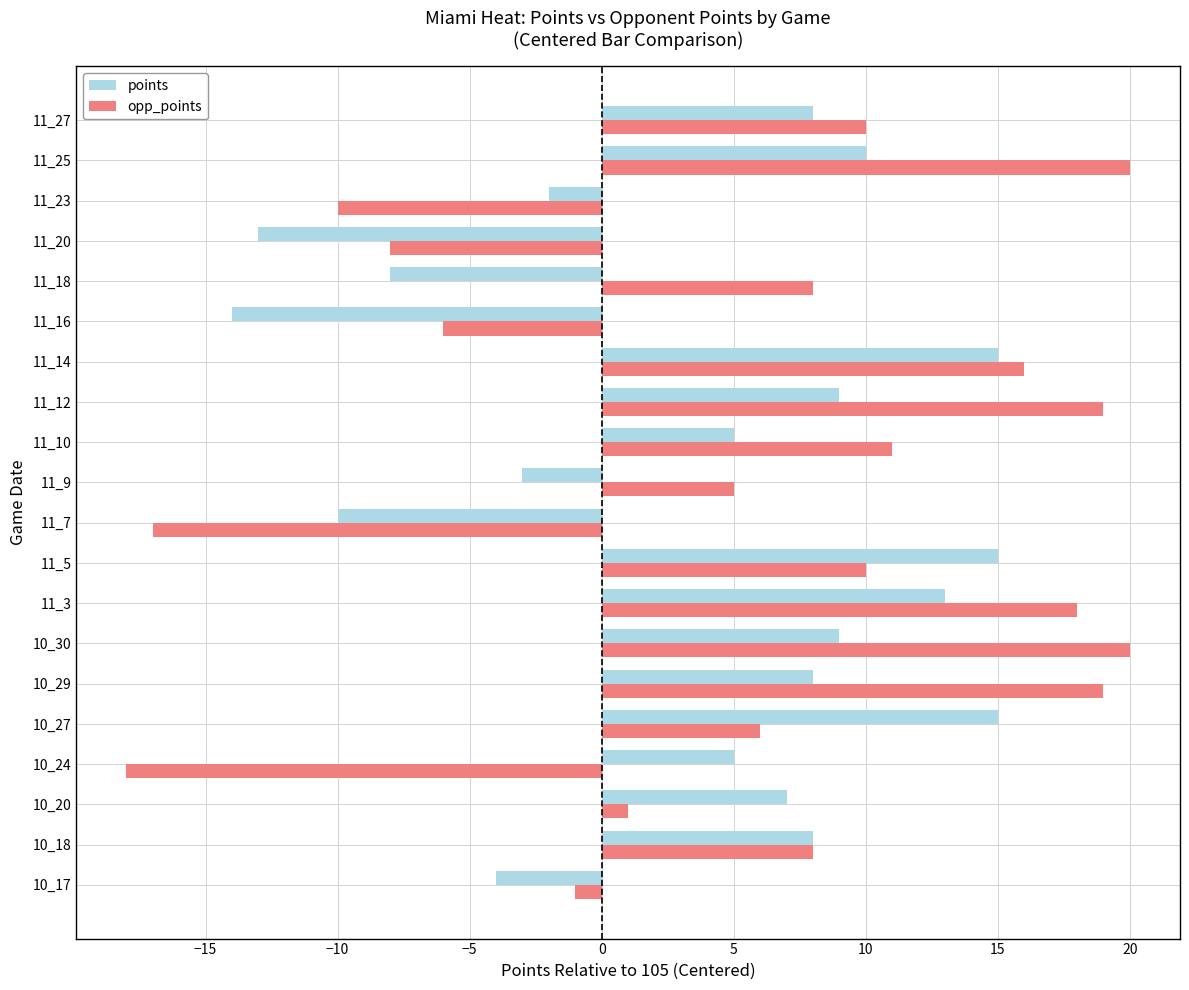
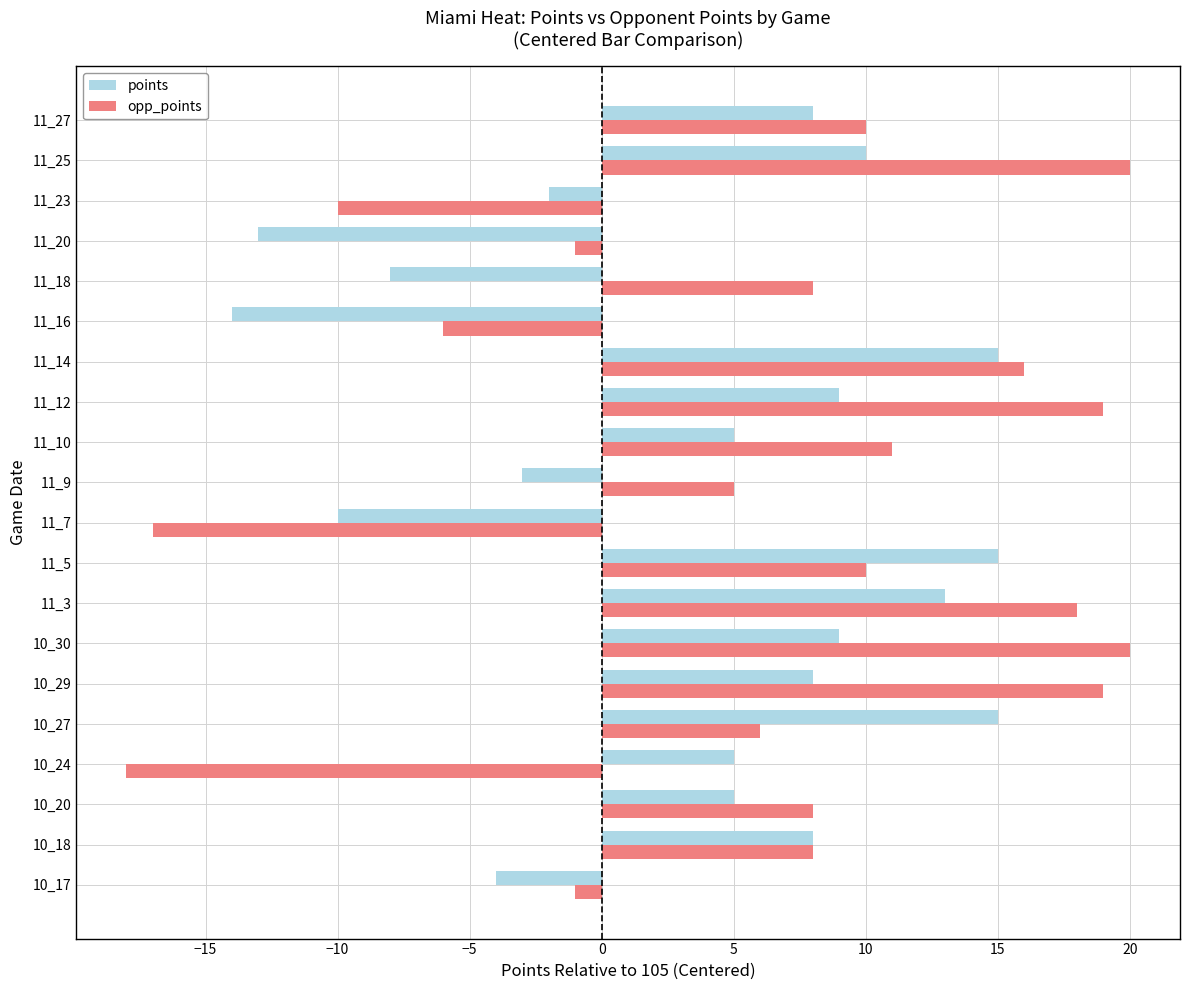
opp_points, 11_20: -8.0 -> -1.0
points, 10_20: 7.0 -> 5.0
opp_points, 10_20: 1.0 -> 8.0
